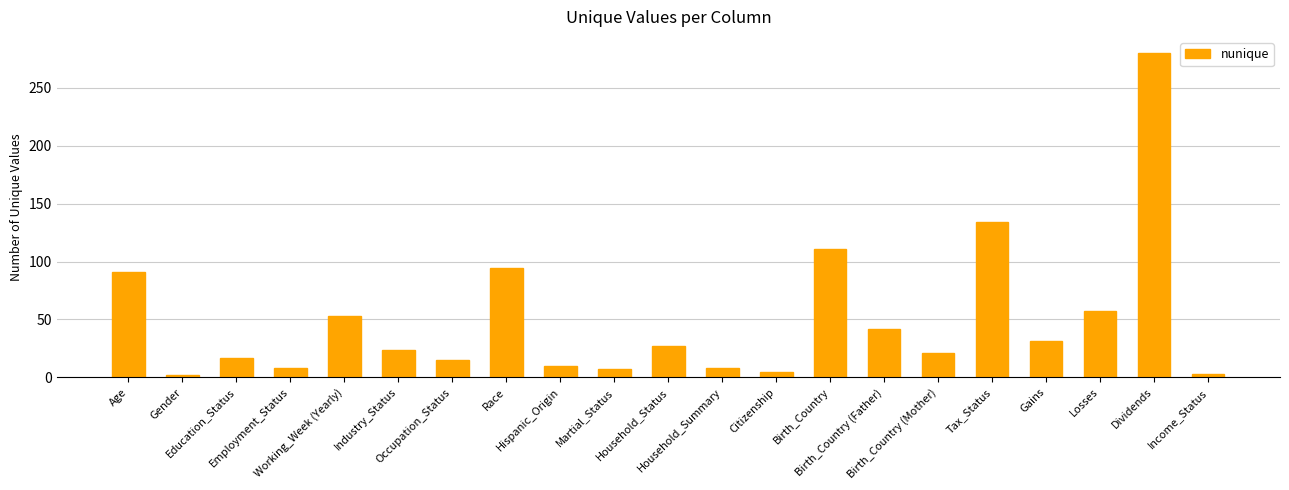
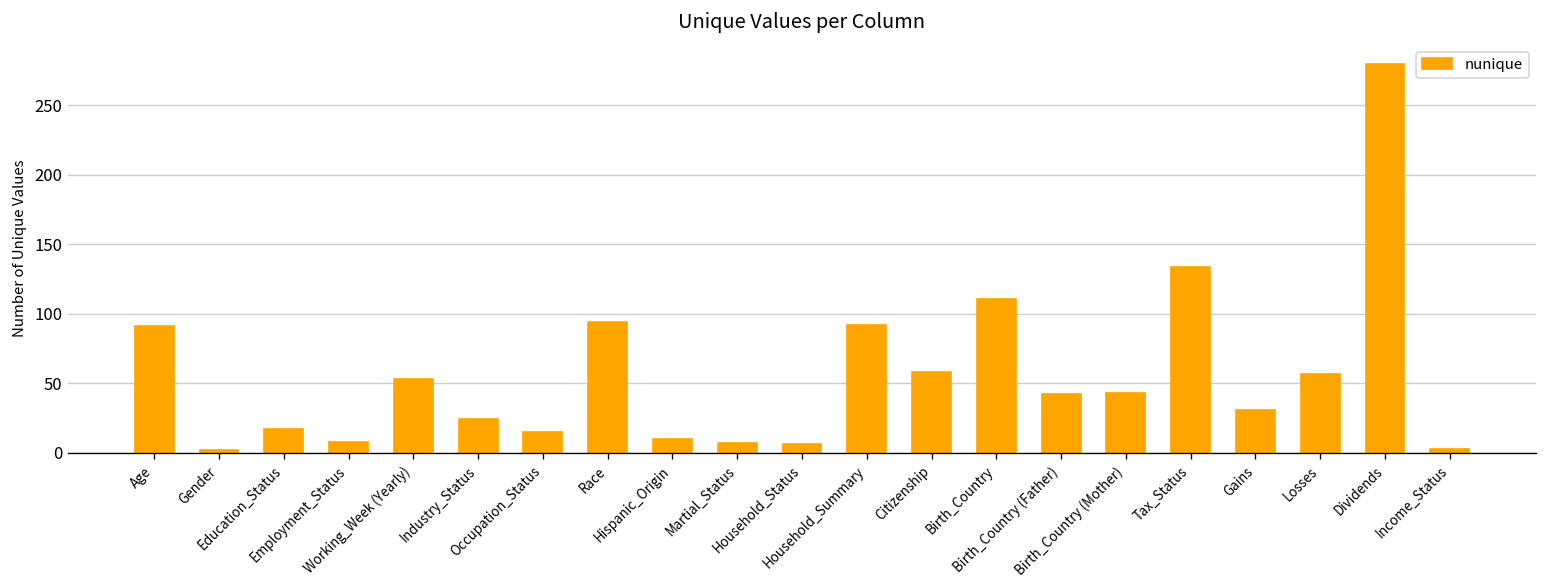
Household_Status: 27 -> 6
Household_Summary: 8 -> 92
Citizenship: 5 -> 58
Birth_Country (Mother): 21 -> 43
